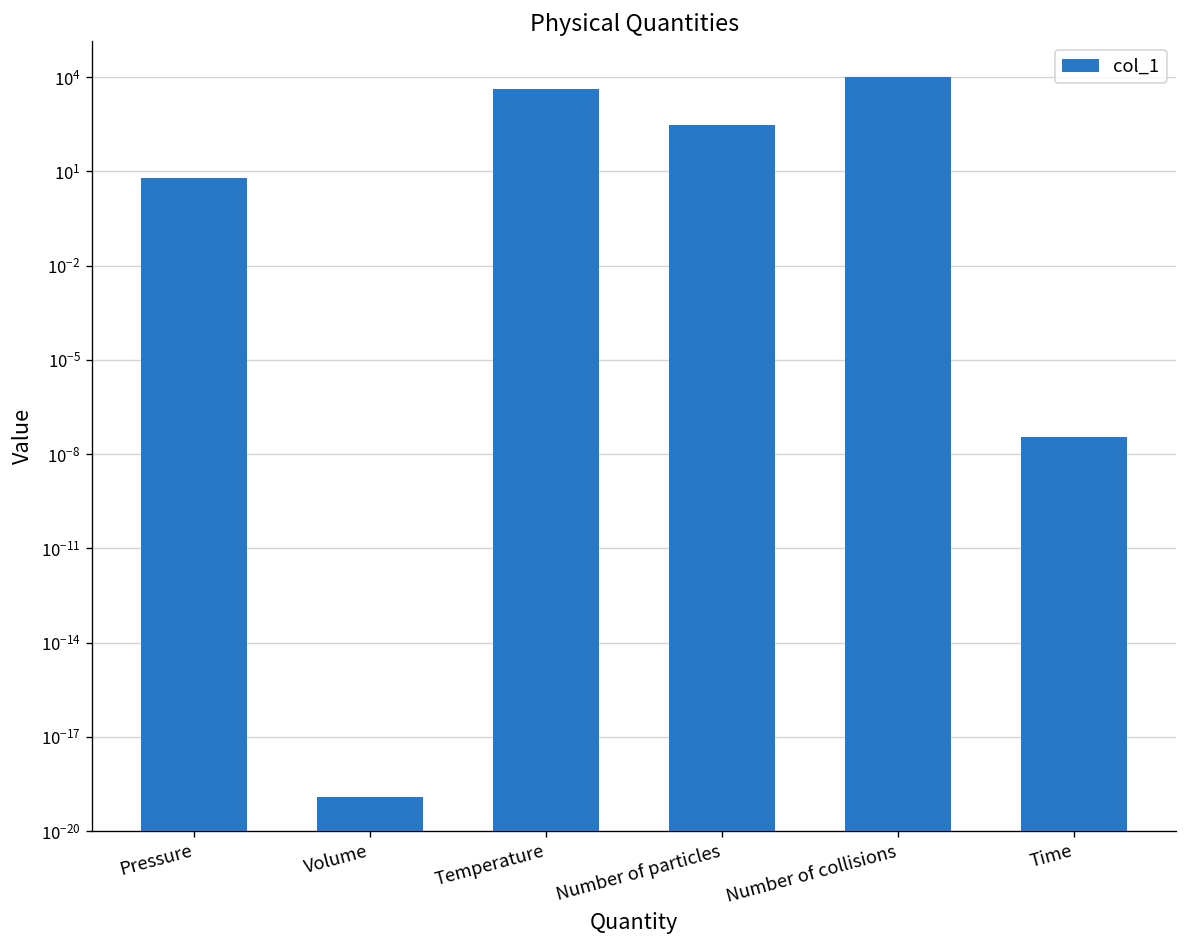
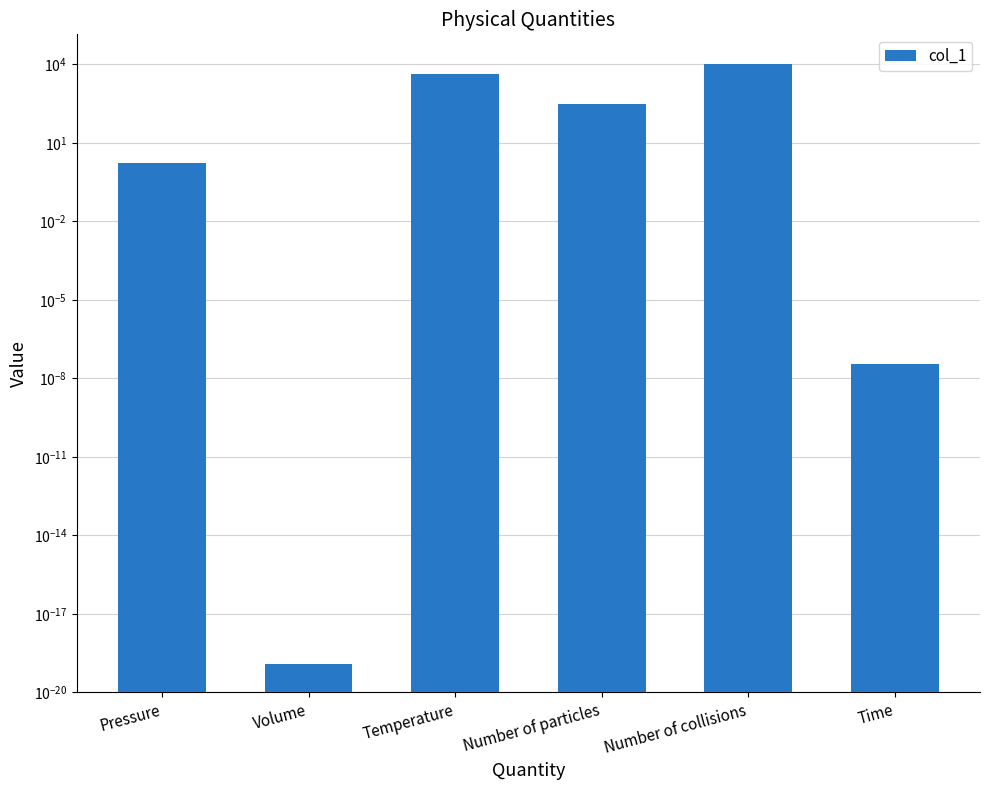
Pressure: 6 -> 2
